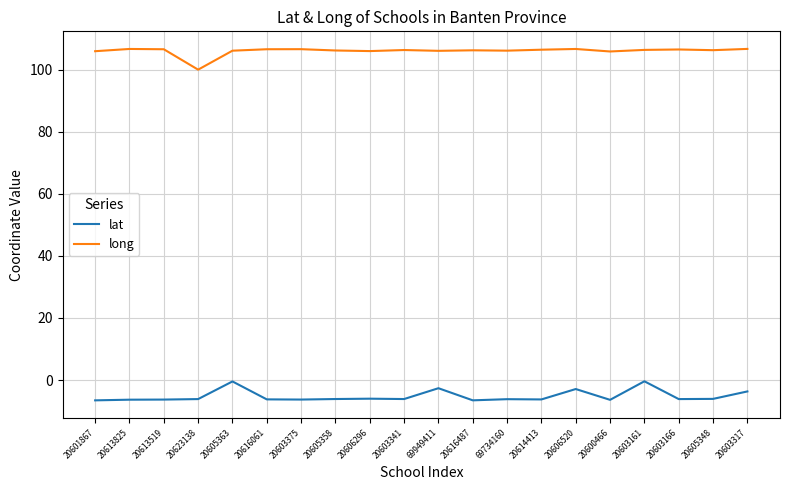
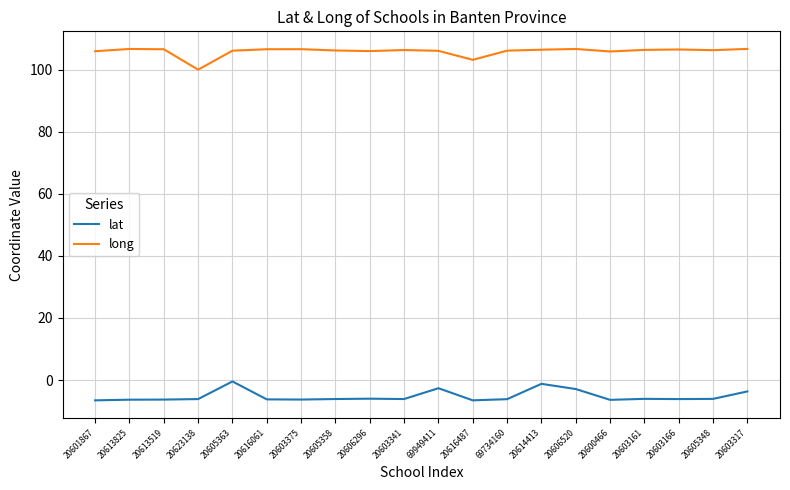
long, 20616487: 106 -> 103
lat, 20614413: -6 -> -1
lat, 20603161: 0 -> -6
